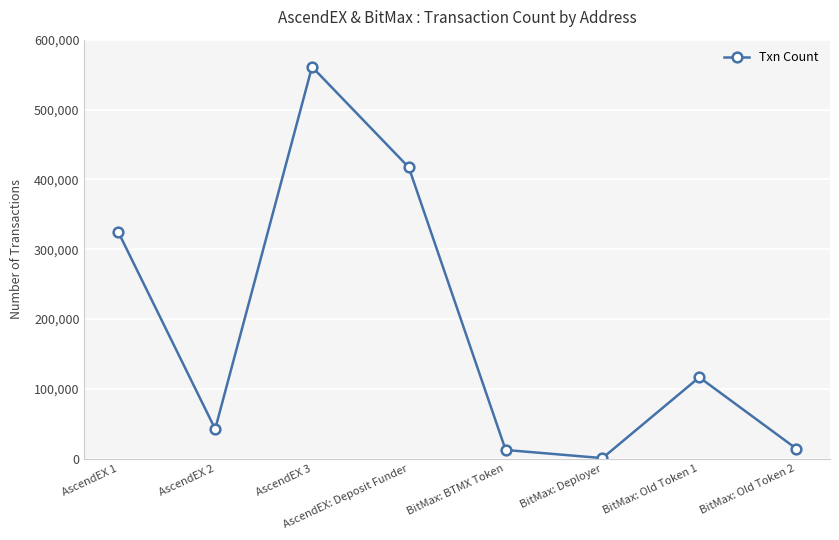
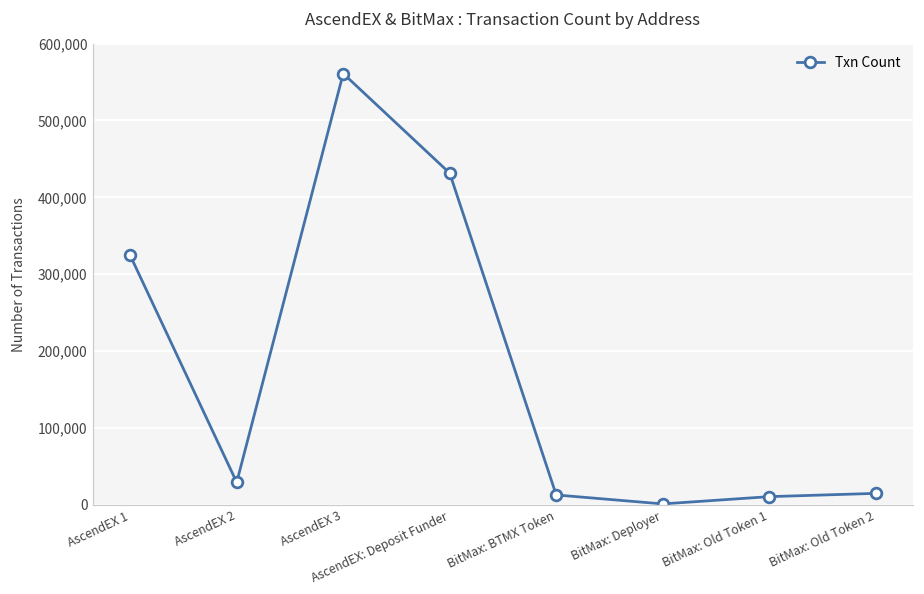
AscendEX 2: 40,000 -> 30,000
AscendEX: Deposit Funder: 420,000 -> 430,000
BitMax: Old Token 1: 120,000 -> 10,000
